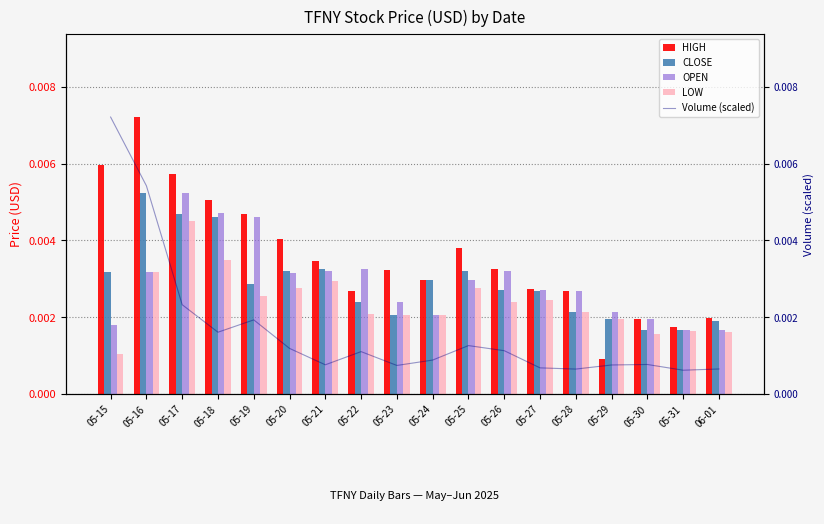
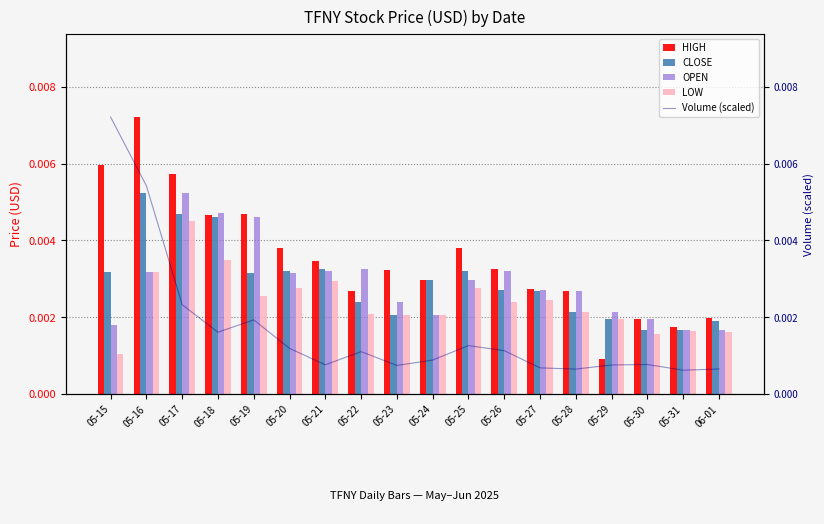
HIGH, 05-18: 0.0051 -> 0.0047
CLOSE, 05-19: 0.0029 -> 0.0032
HIGH, 05-20: 0.0040 -> 0.0038
